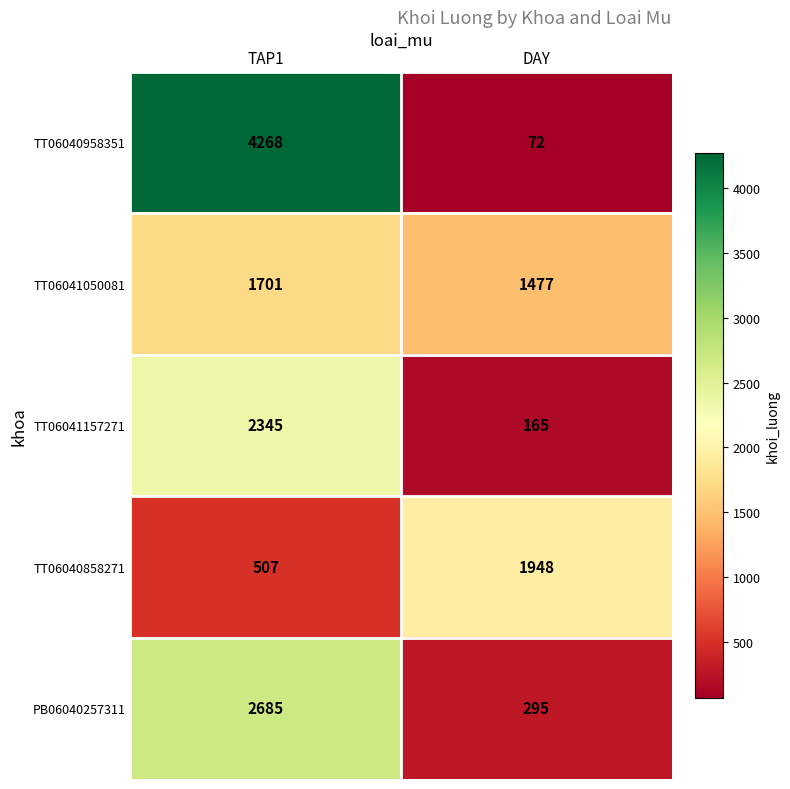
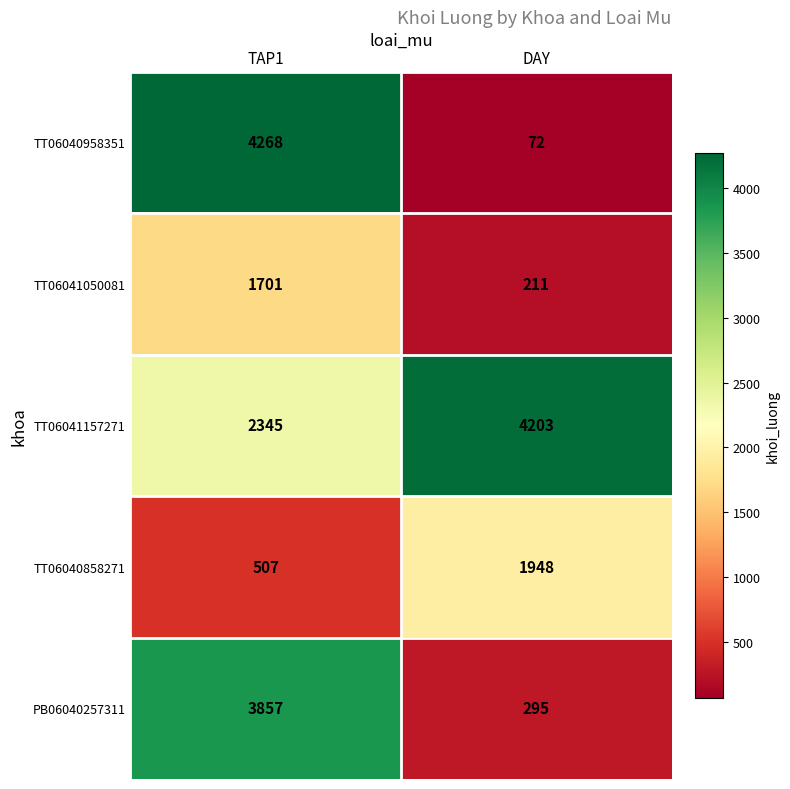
TT06041050081, DAY: 1477 -> 211
TT06041157271, DAY: 165 -> 4203
PB06040257311, TAP1: 2685 -> 3857
